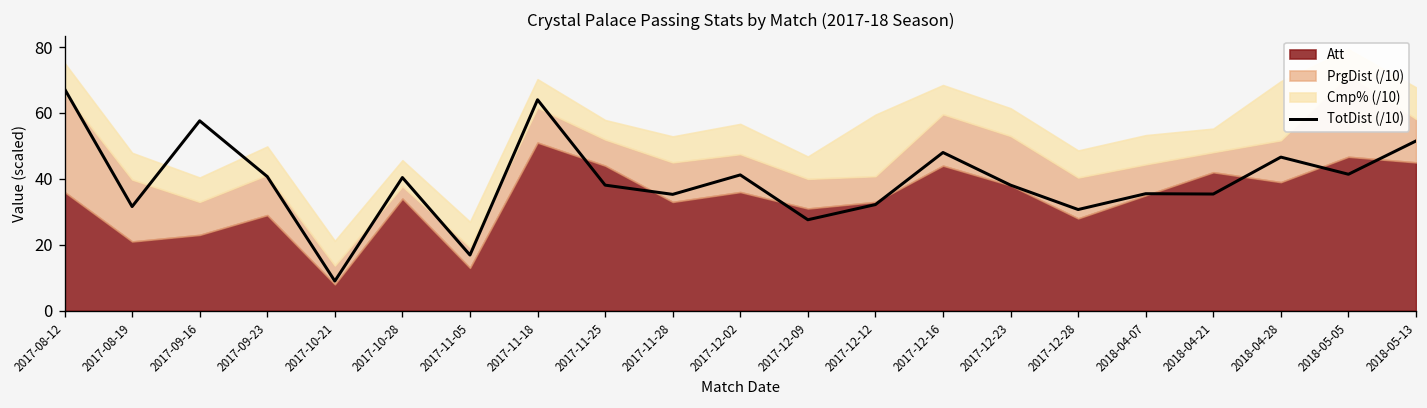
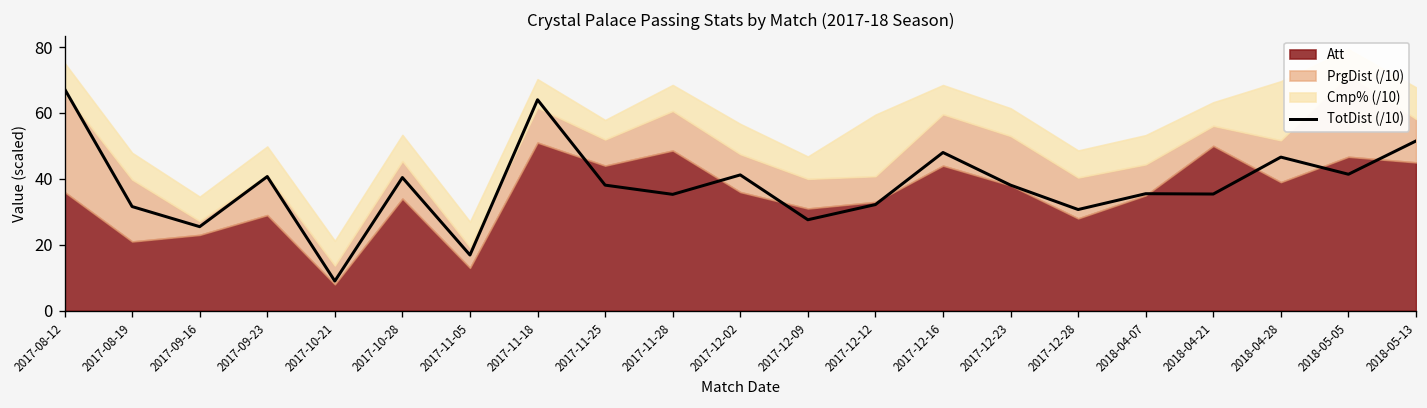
TotDist (/10), 2017-09-16: 58 -> 26
PrgDist (/10), 2017-09-16: 10 -> 4
PrgDist (/10), 2017-10-28: 4 -> 11
Att, 2017-11-28: 33 -> 49
Att, 2018-04-21: 42 -> 50
